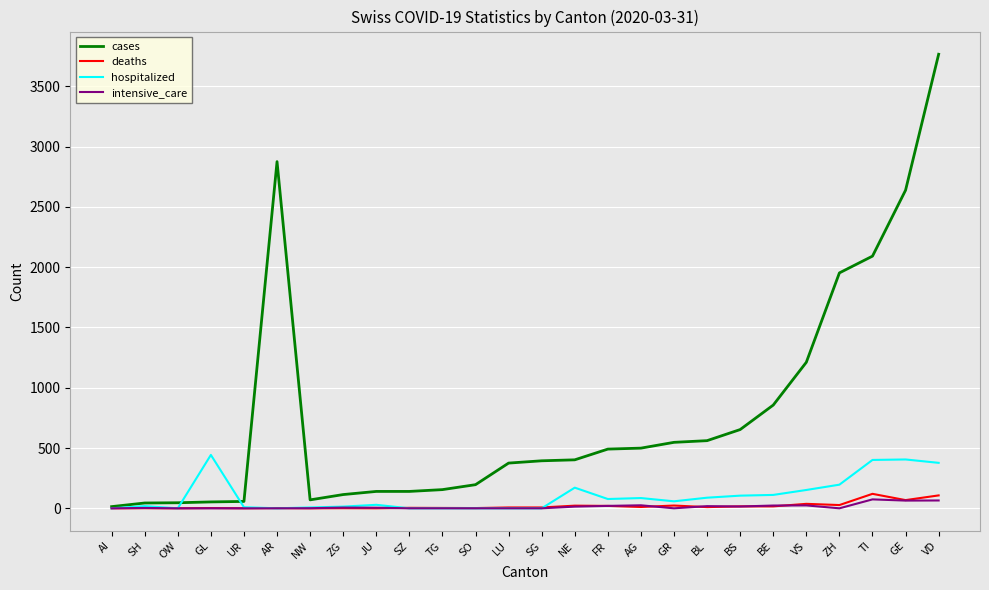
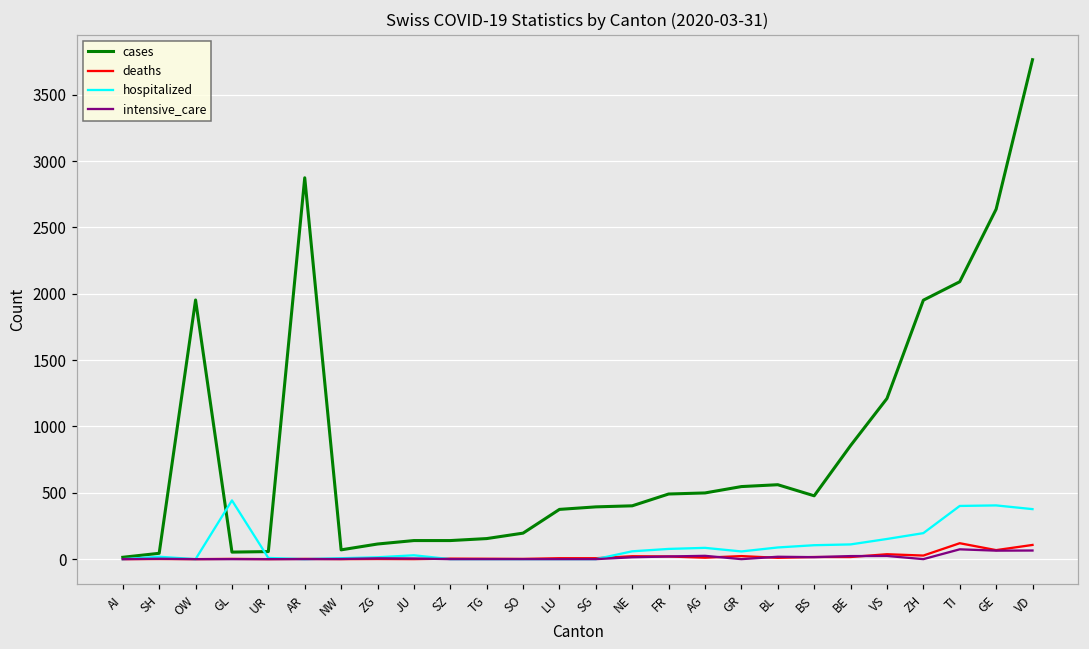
cases, OW: 50 -> 1950
hospitalized, NE: 170 -> 60
cases, BS: 650 -> 480
